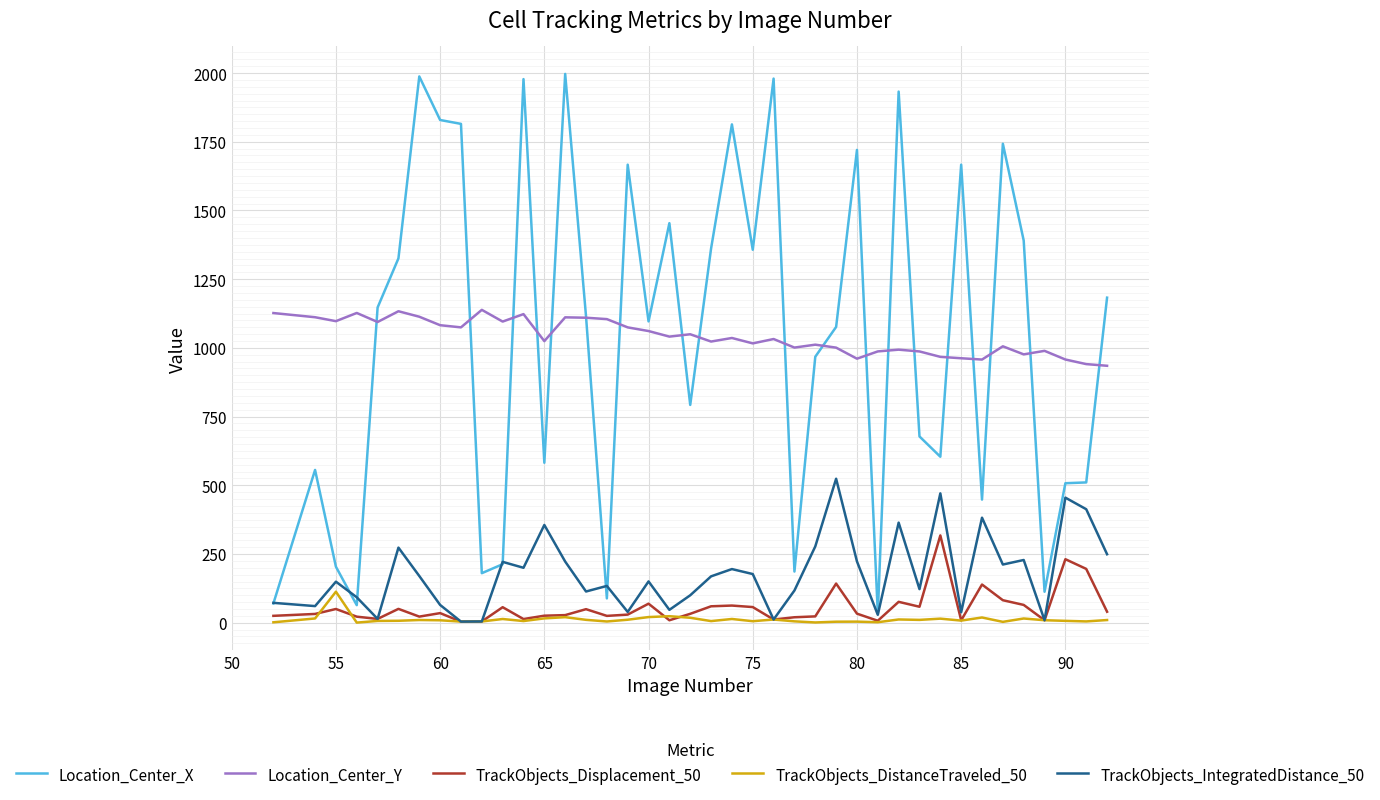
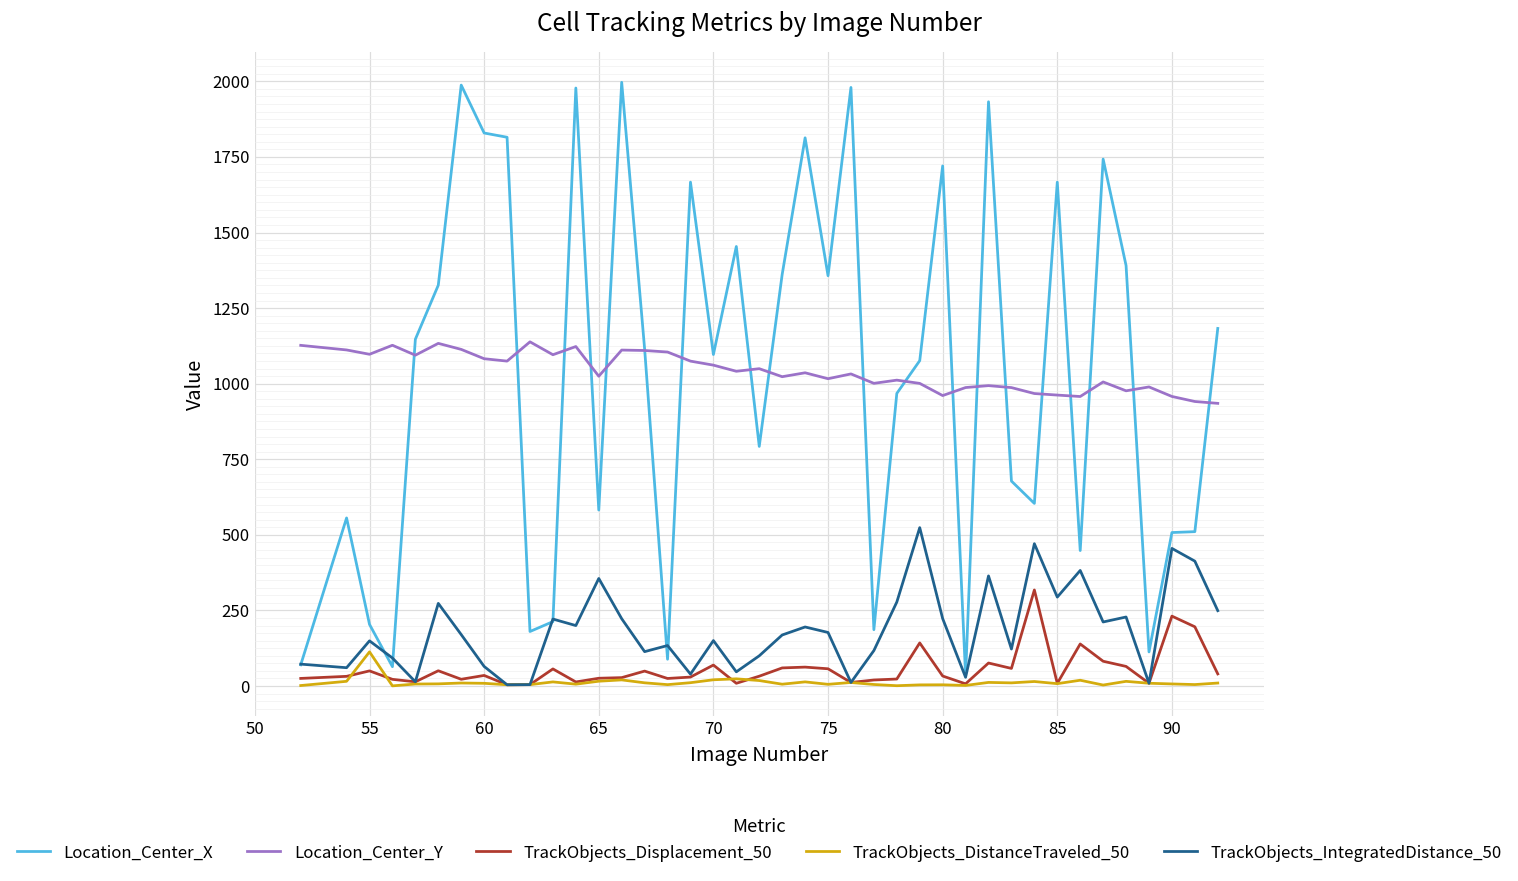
TrackObjects_IntegratedDistance_50, 85: 40 -> 290
